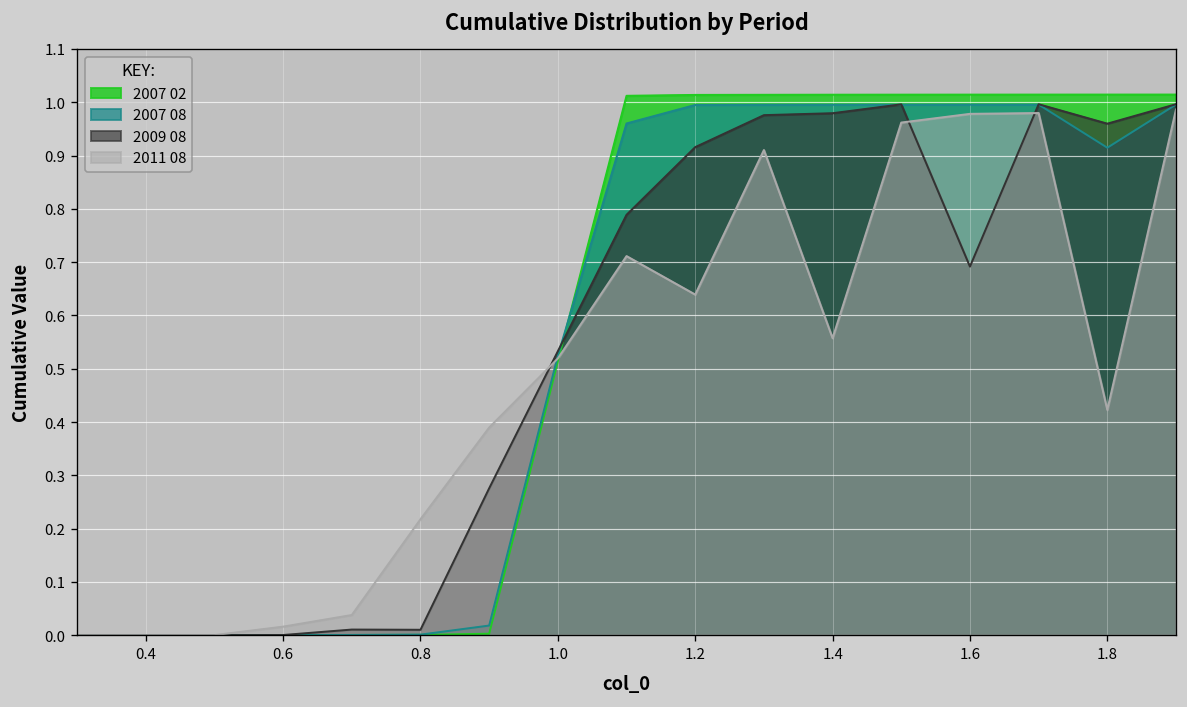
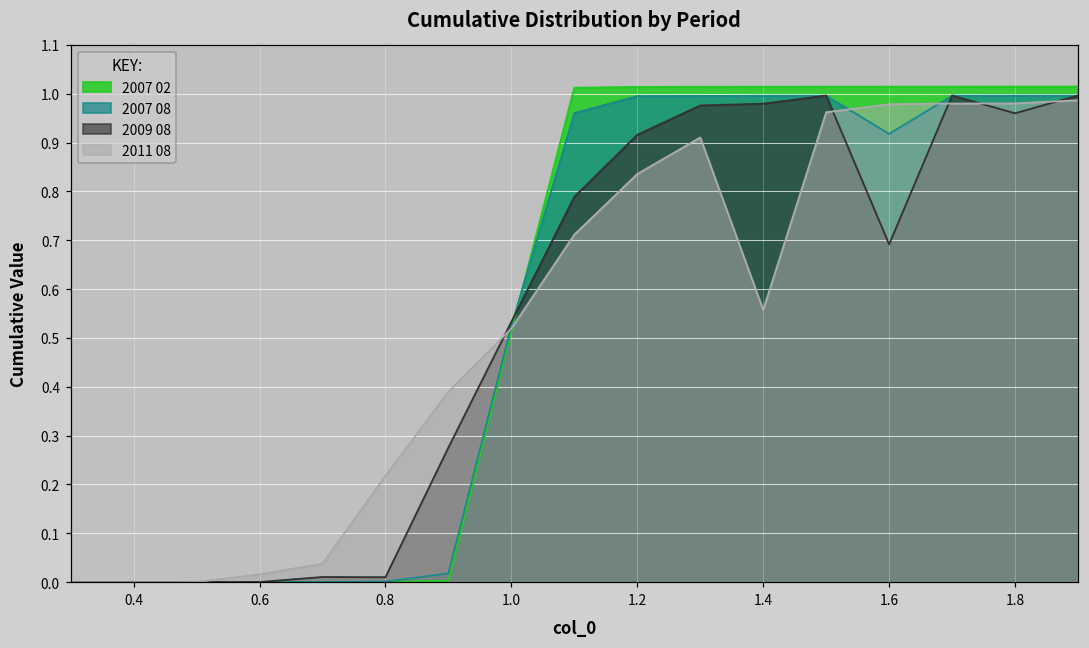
2011 08, 1.2: 0.64 -> 0.84
2007 08, 1.6: 1.00 -> 0.92
2007 08, 1.8: 0.91 -> 1.00
2011 08, 1.8: 0.42 -> 0.98
